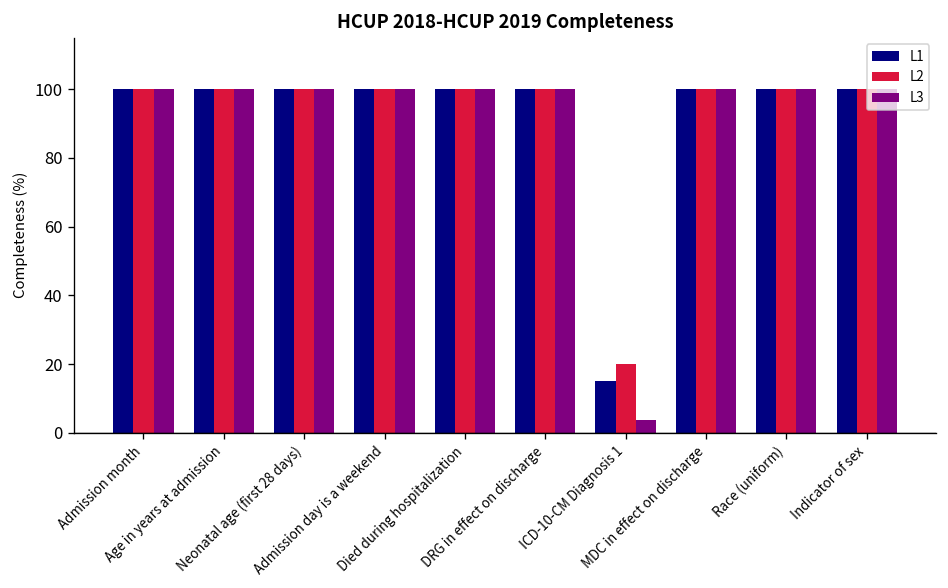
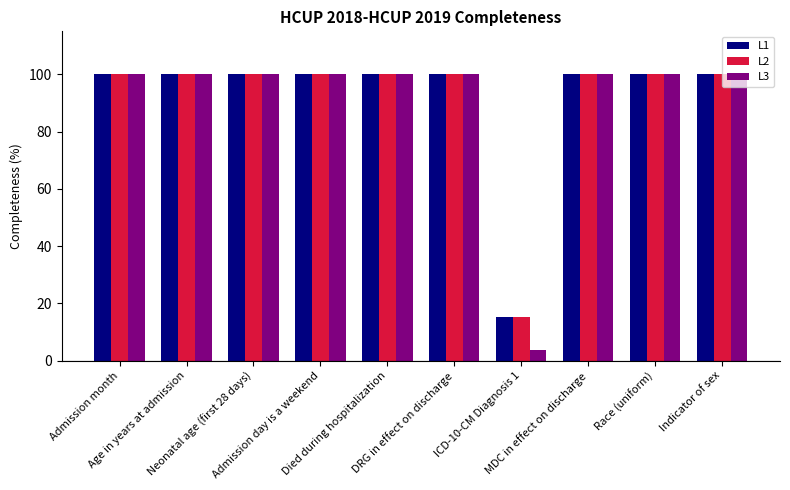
L2, ICD-10-CM Diagnosis 1: 20 -> 15
